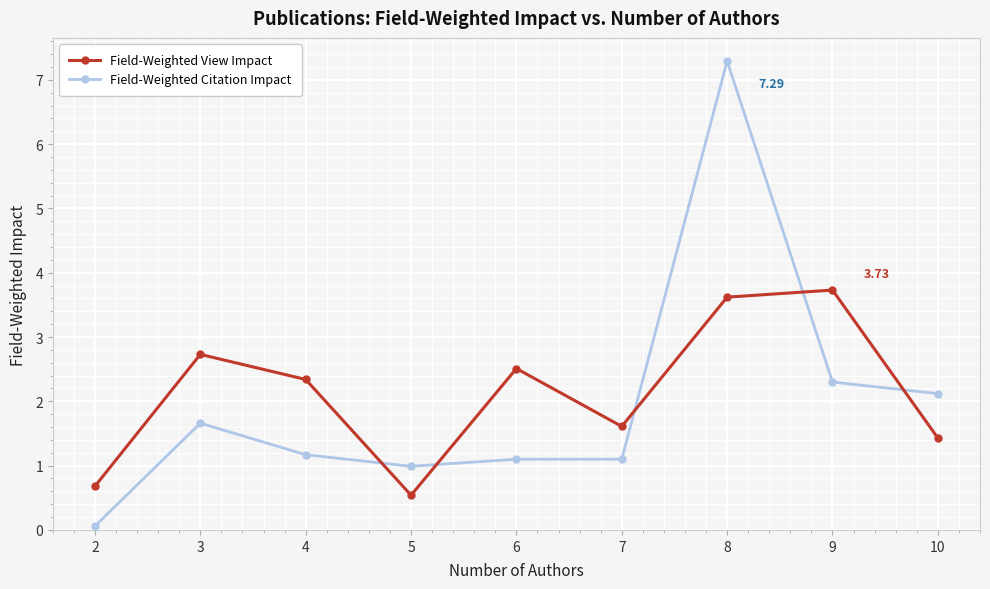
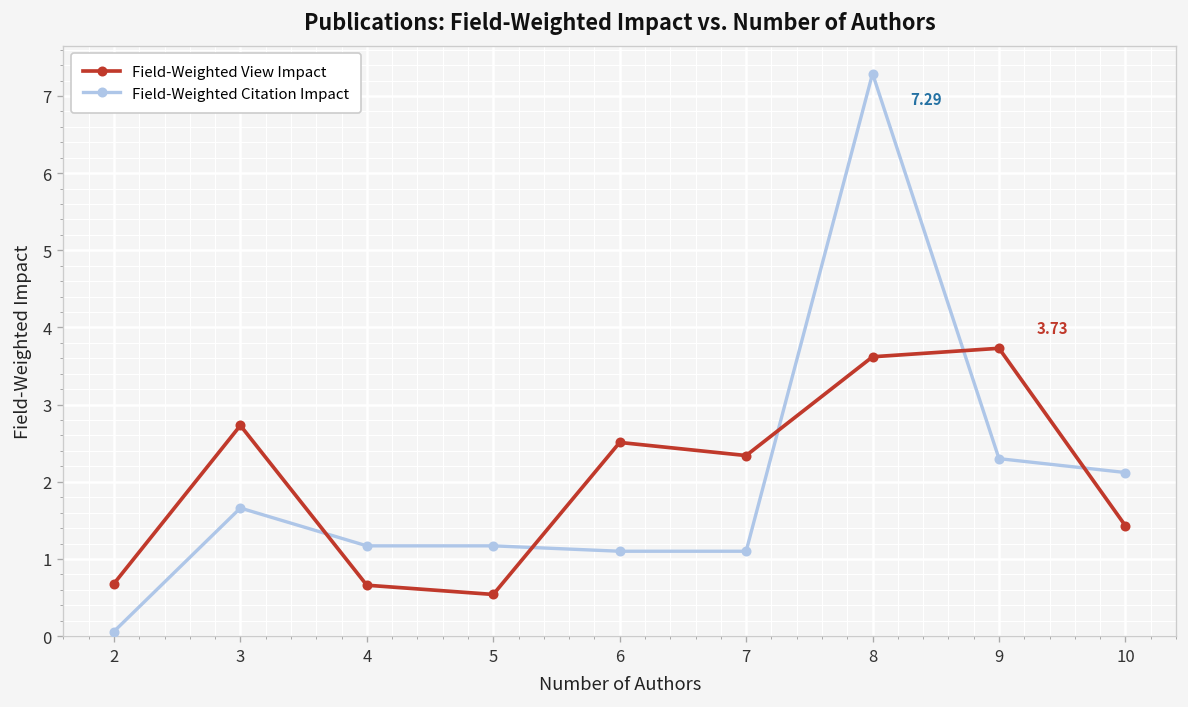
Field-Weighted View Impact, 4: 2.3 -> 0.7
Field-Weighted Citation Impact, 5: 1.0 -> 1.2
Field-Weighted View Impact, 7: 1.6 -> 2.3
